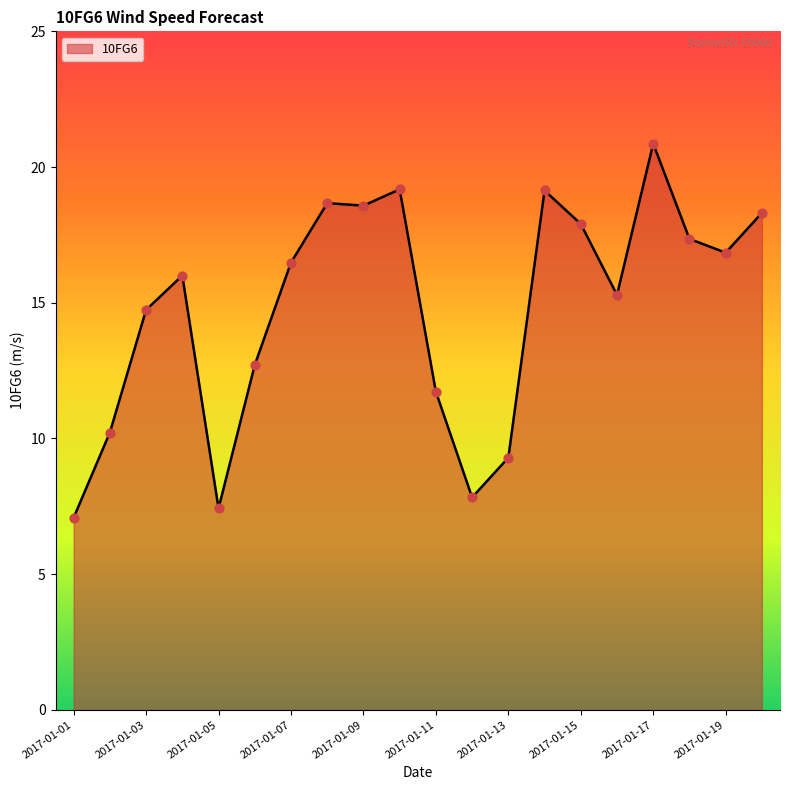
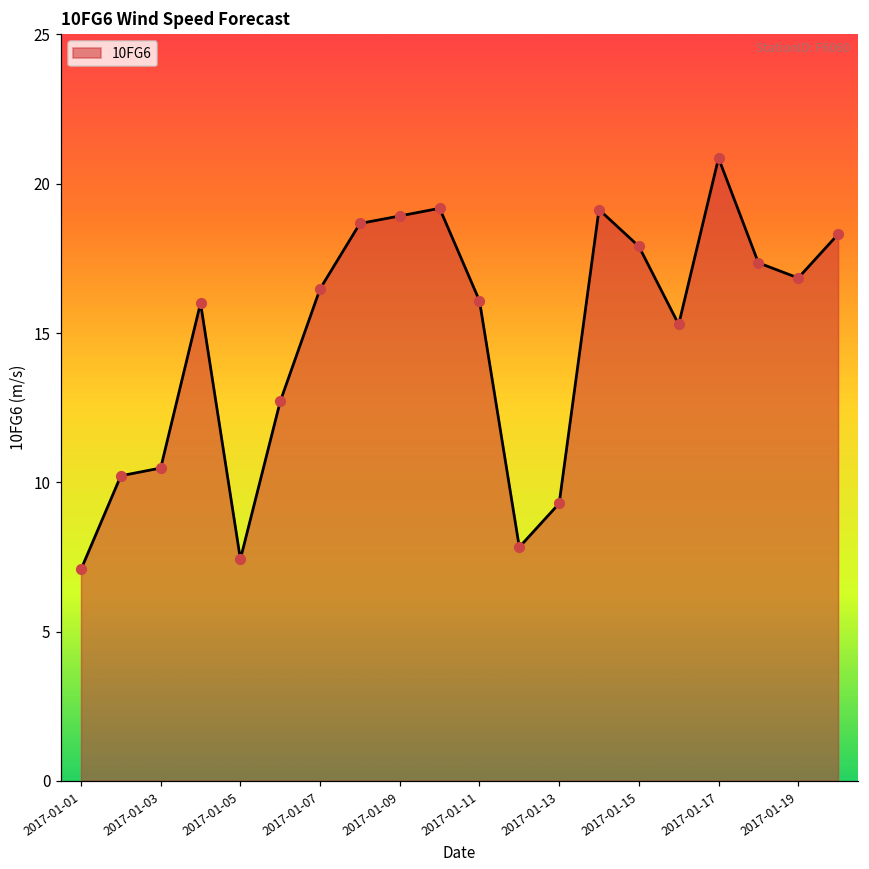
2017-01-03: 14.7 -> 10.5
2017-01-09: 18.6 -> 18.9
2017-01-11: 11.7 -> 16.1
